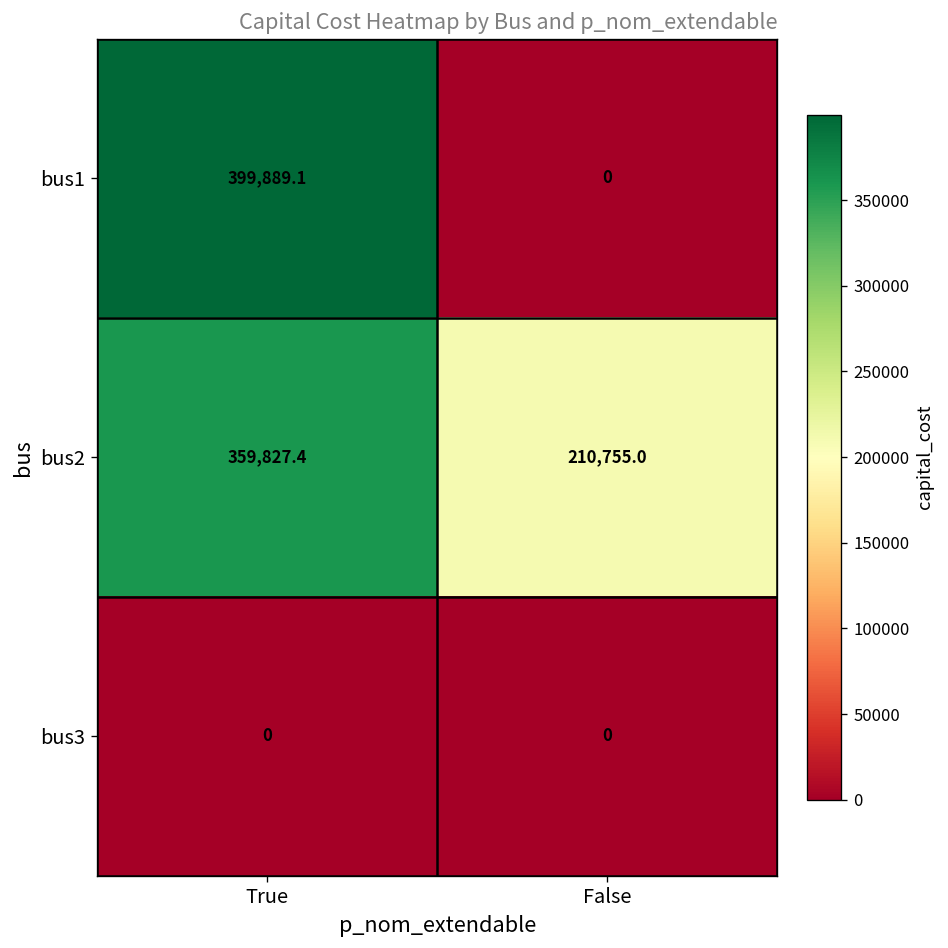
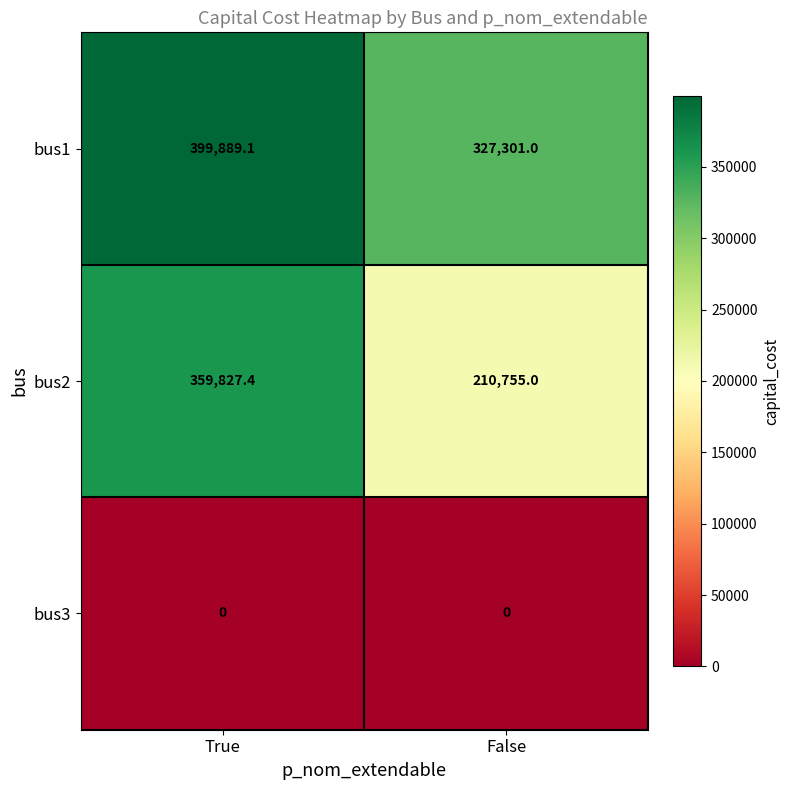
bus1, False: 0 -> 327,301.0
